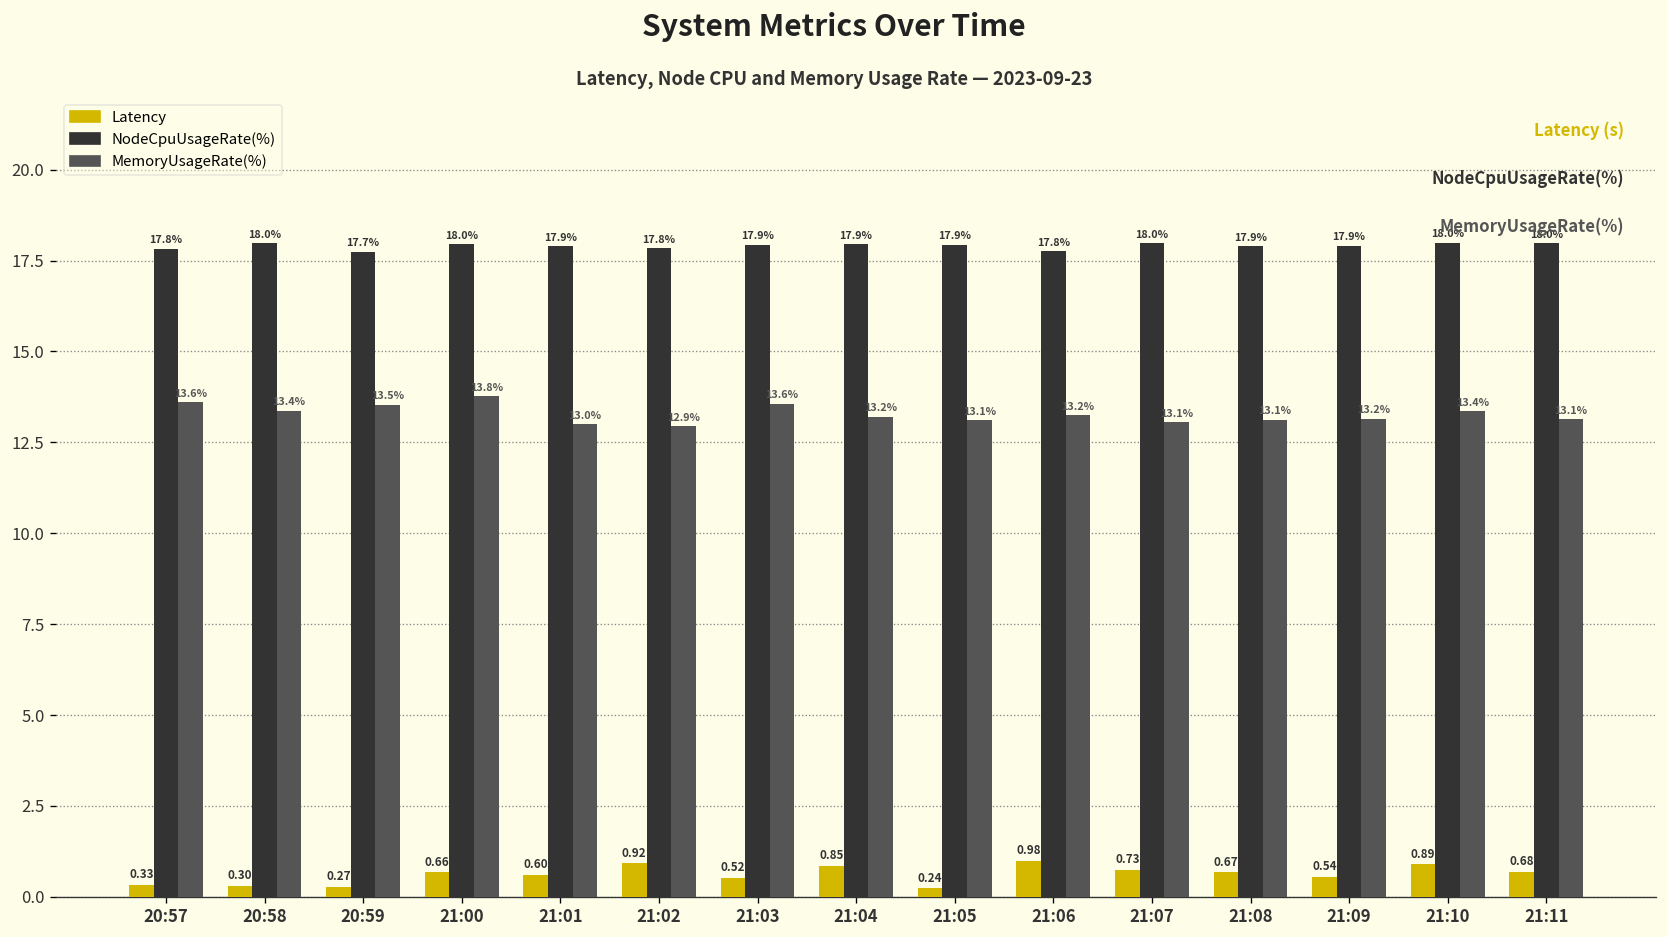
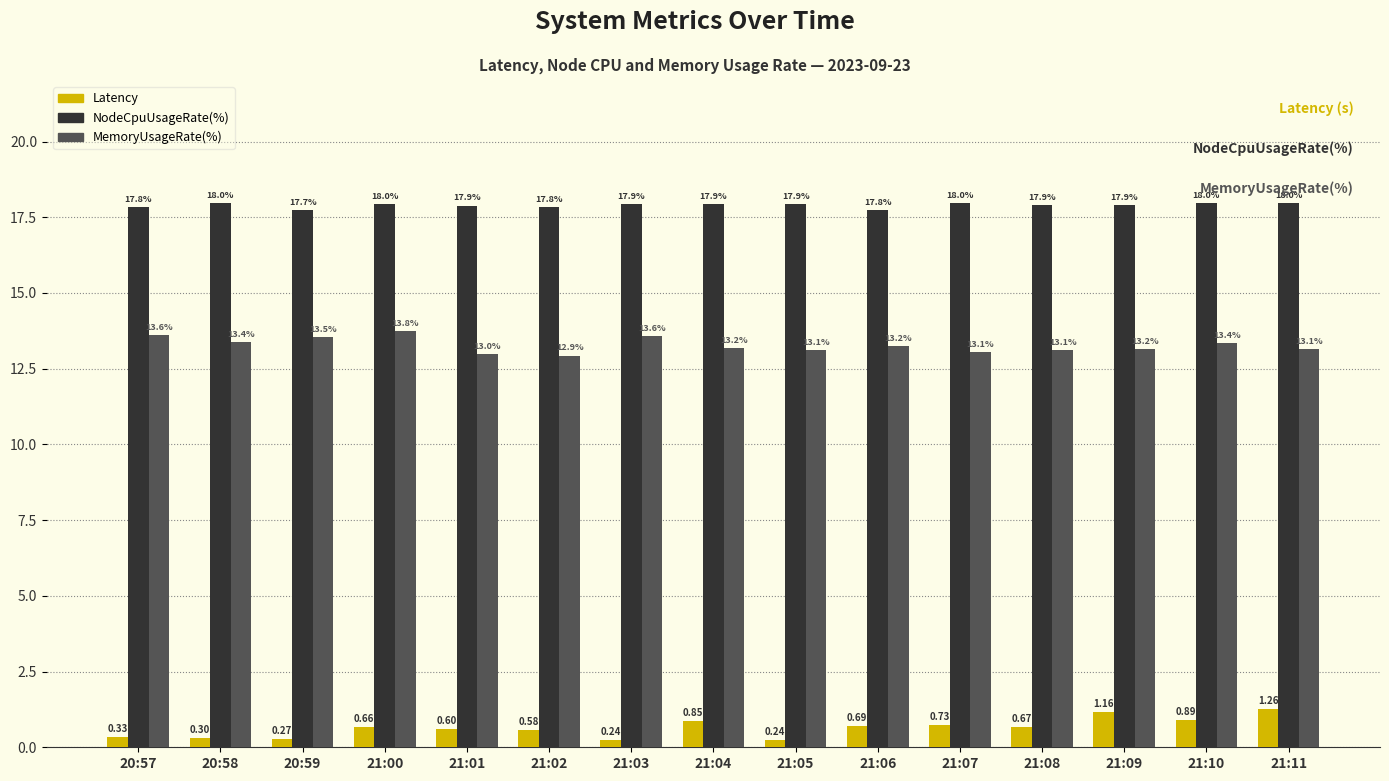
Latency, 21:02: 0.92 -> 0.58
Latency, 21:03: 0.52 -> 0.24
Latency, 21:06: 0.98 -> 0.69
Latency, 21:09: 0.54 -> 1.16
Latency, 21:11: 0.68 -> 1.26
